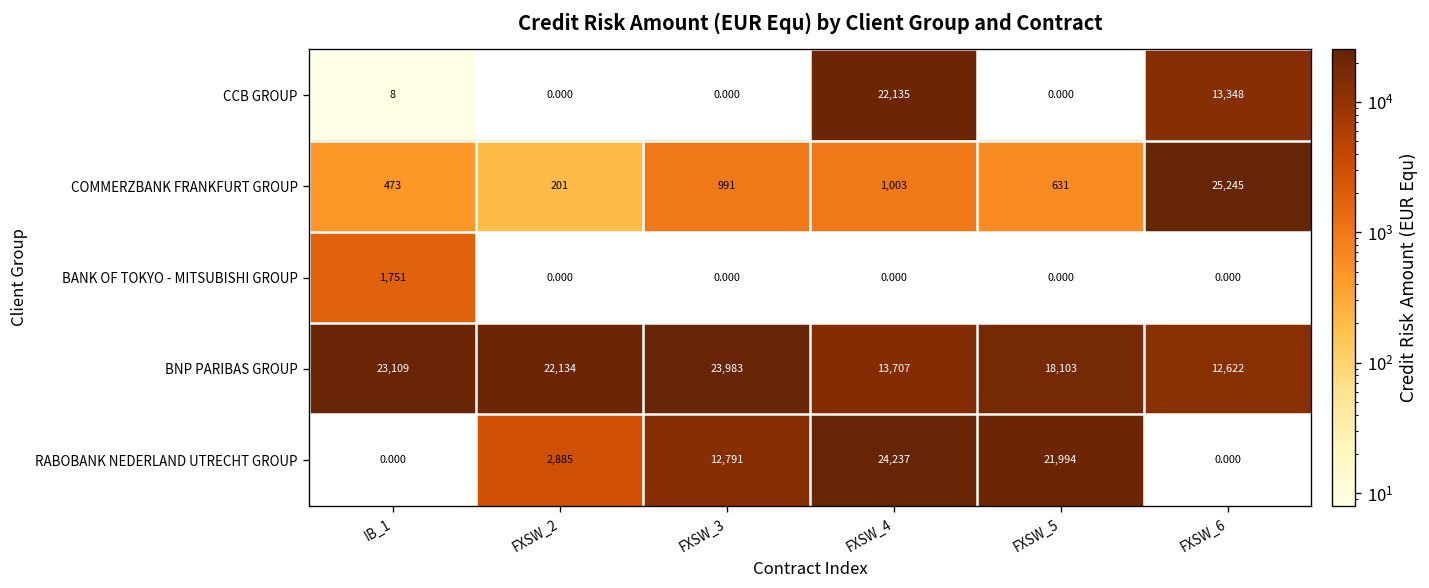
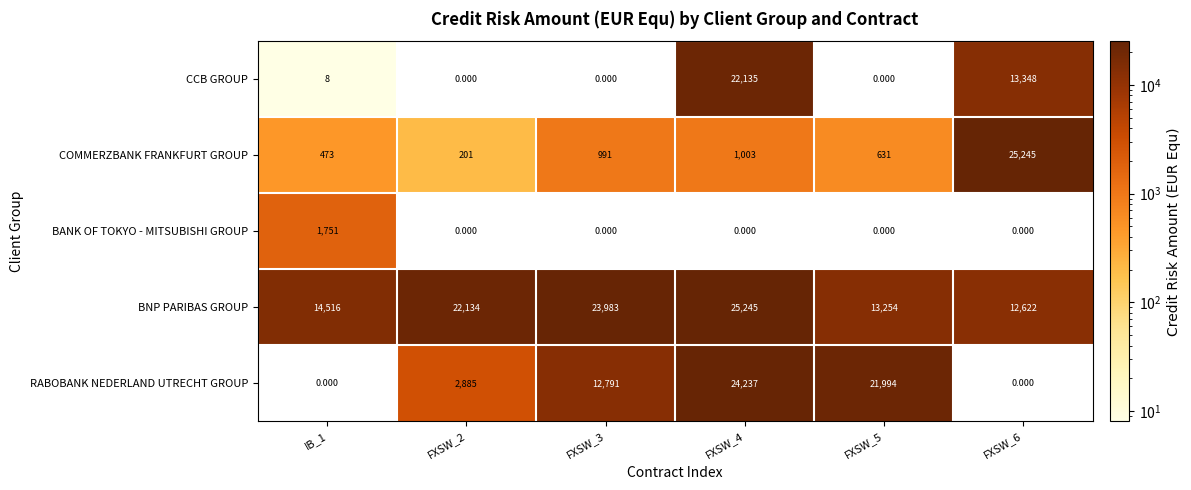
BNP PARIBAS GROUP, IB_1: 23,109 -> 14,516
BNP PARIBAS GROUP, FXSW_4: 13,707 -> 25,245
BNP PARIBAS GROUP, FXSW_5: 18,103 -> 13,254
